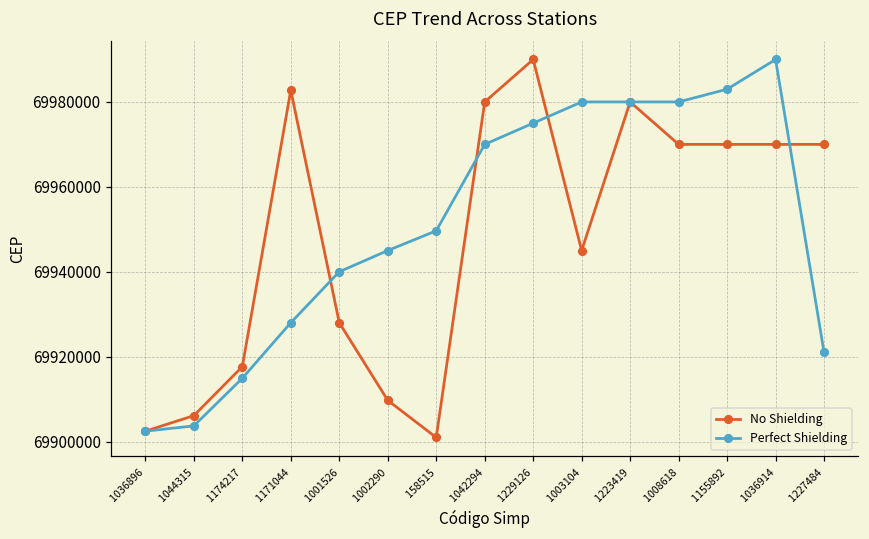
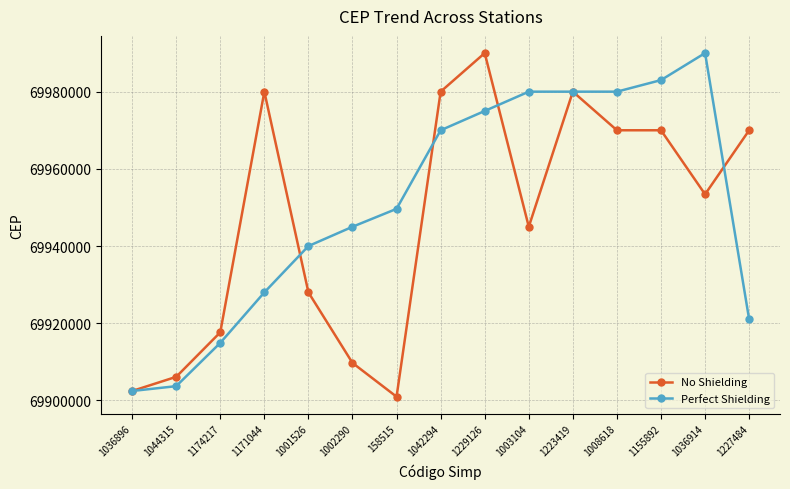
No Shielding, 1171044: 69983000 -> 69980000
No Shielding, 1036914: 69970000 -> 69953000
